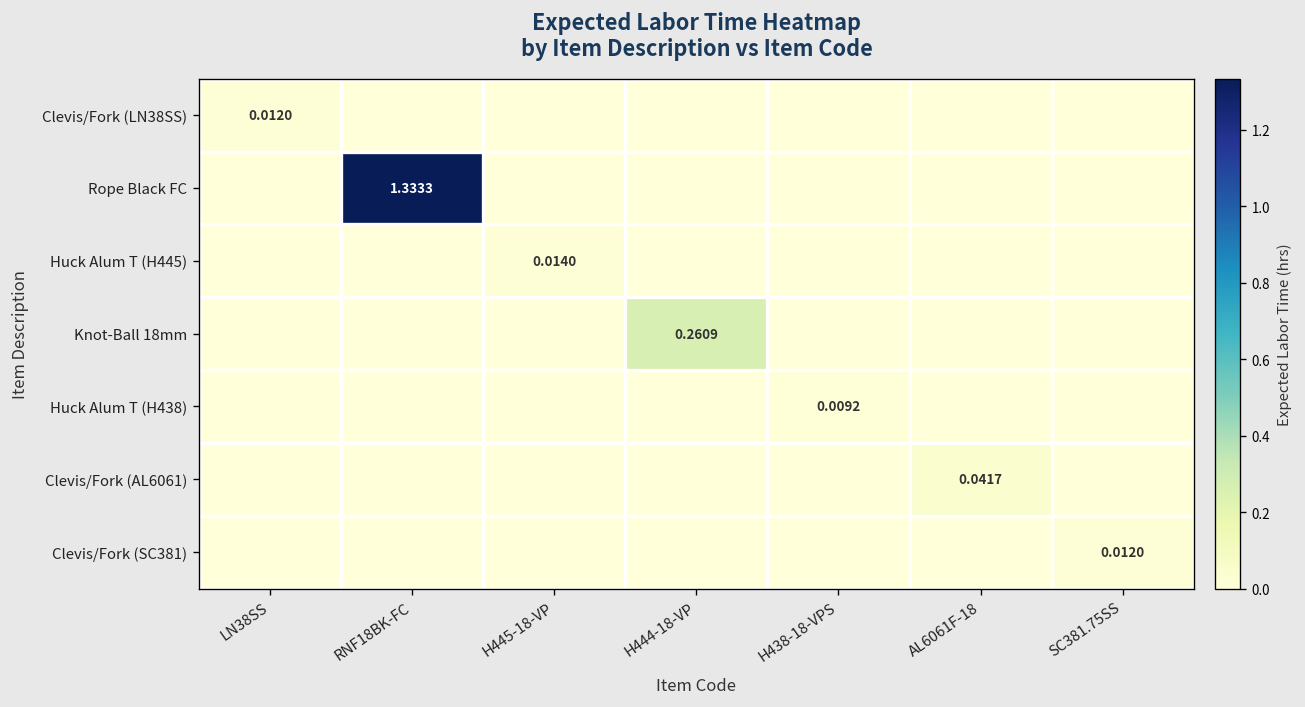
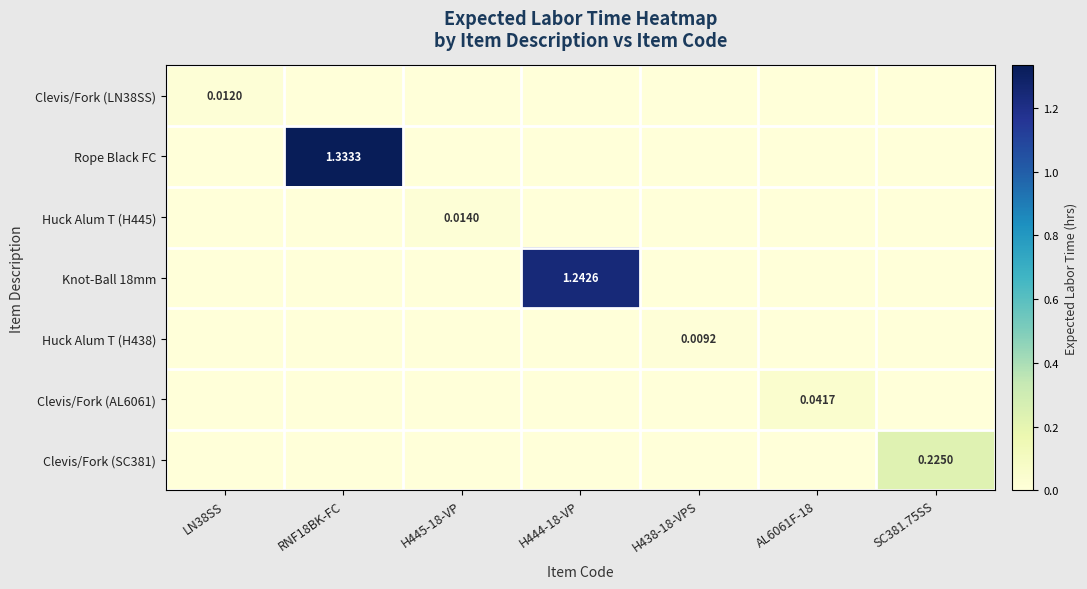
Knot-Ball 18mm, H444-18-VP: 0.2609 -> 1.2426
Clevis/Fork (SC381), SC381.75SS: 0.0120 -> 0.2250
